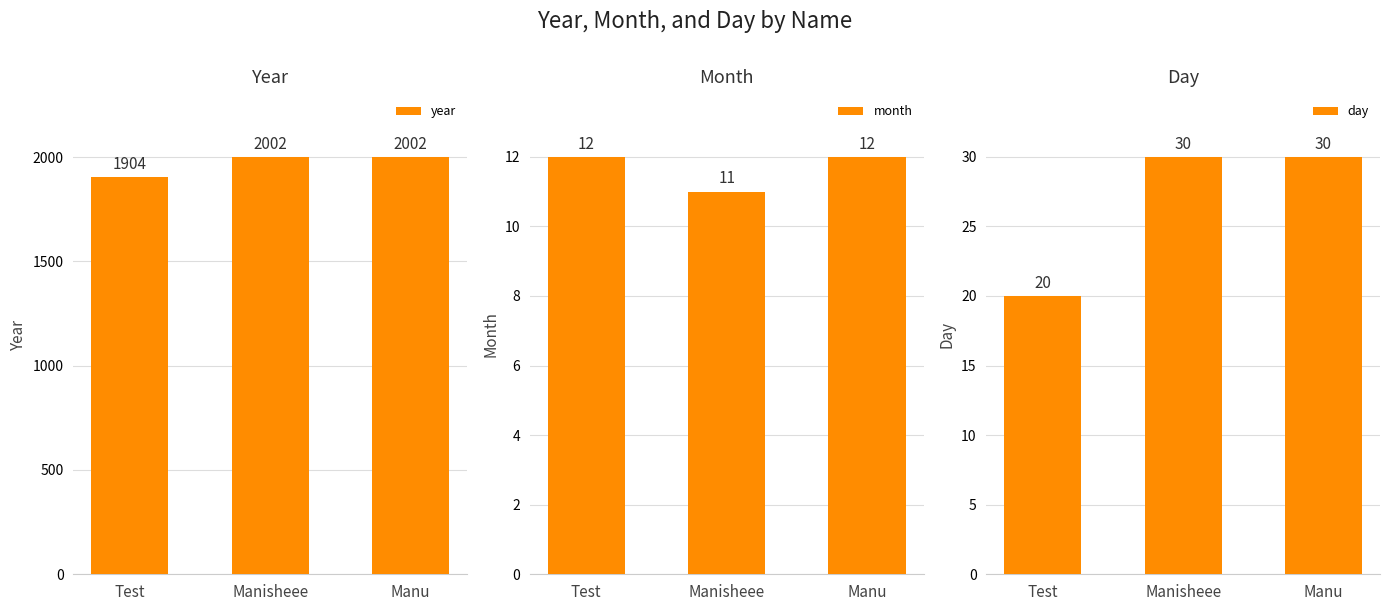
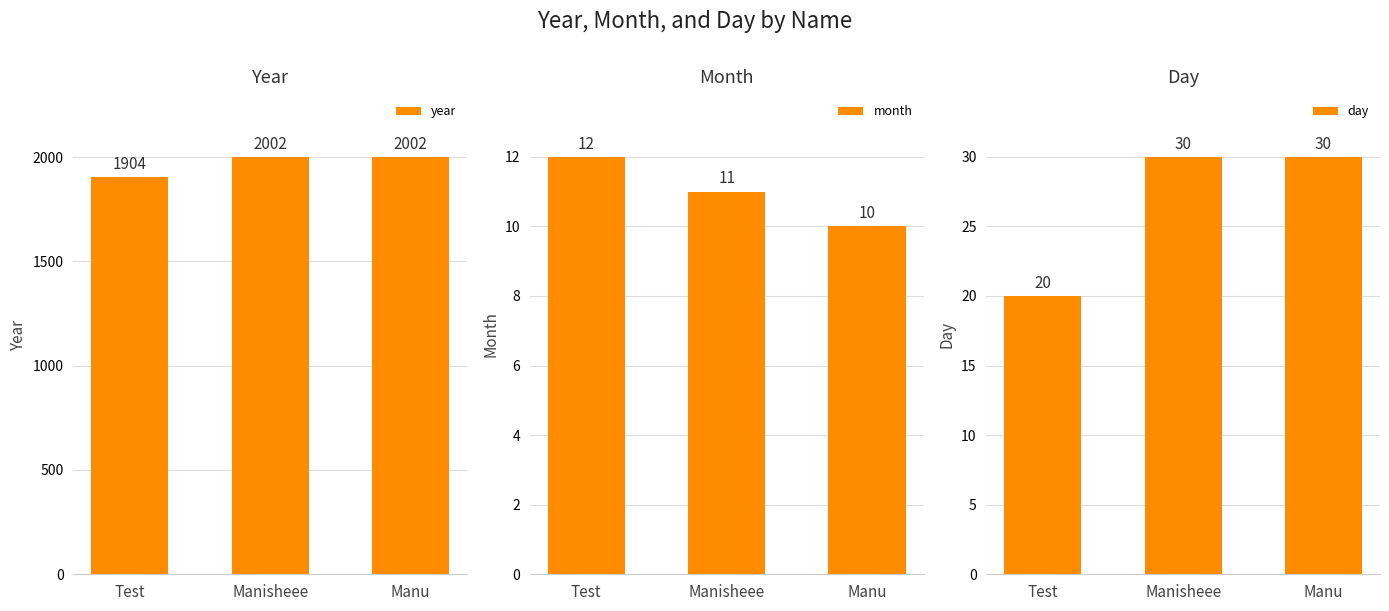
Month, Manu: 12 -> 10
